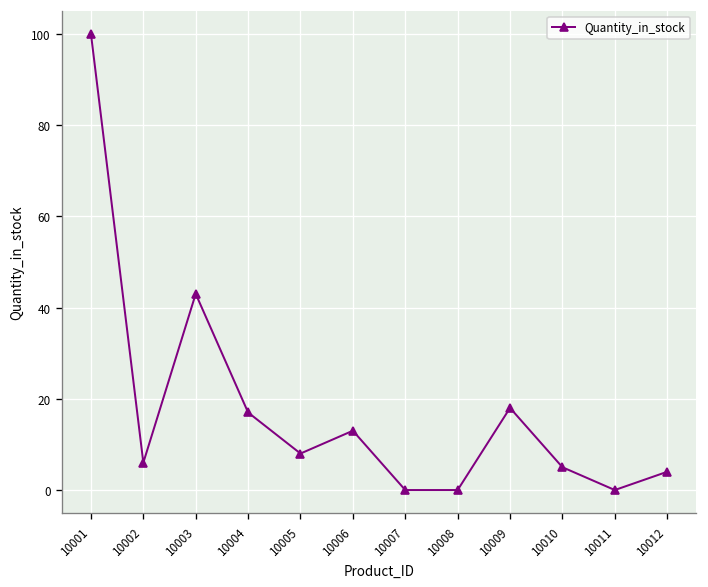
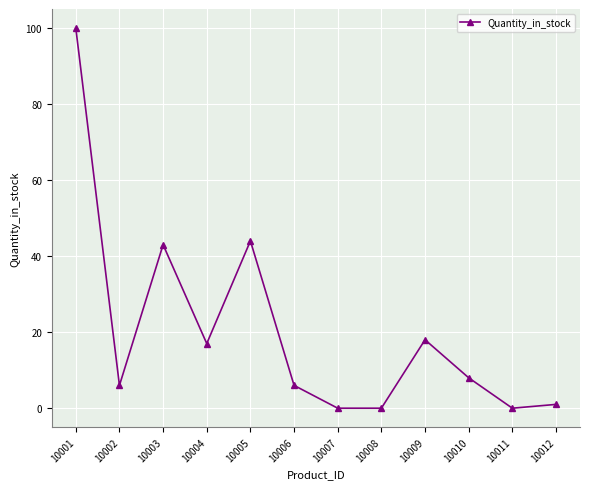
10005: 8 -> 44
10006: 13 -> 6
10010: 5 -> 8
10012: 4 -> 1
